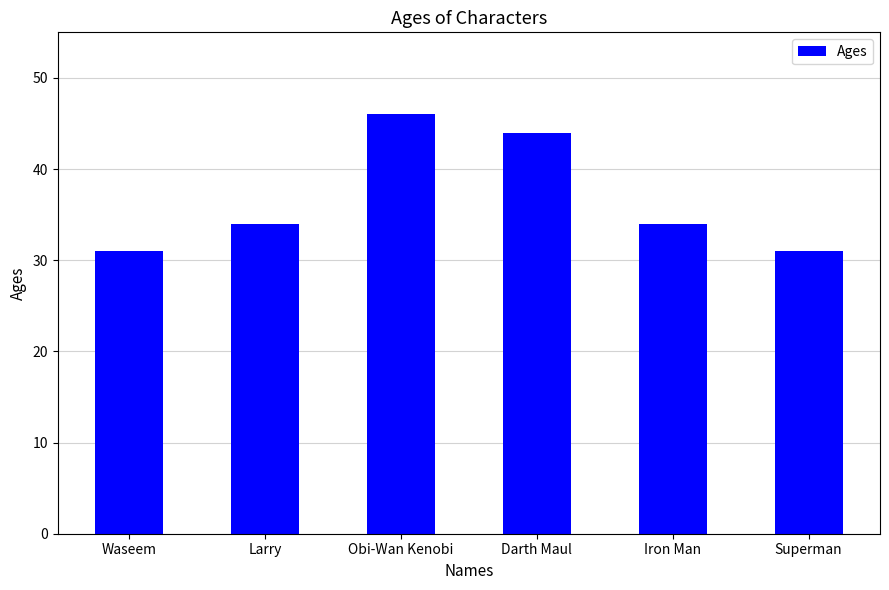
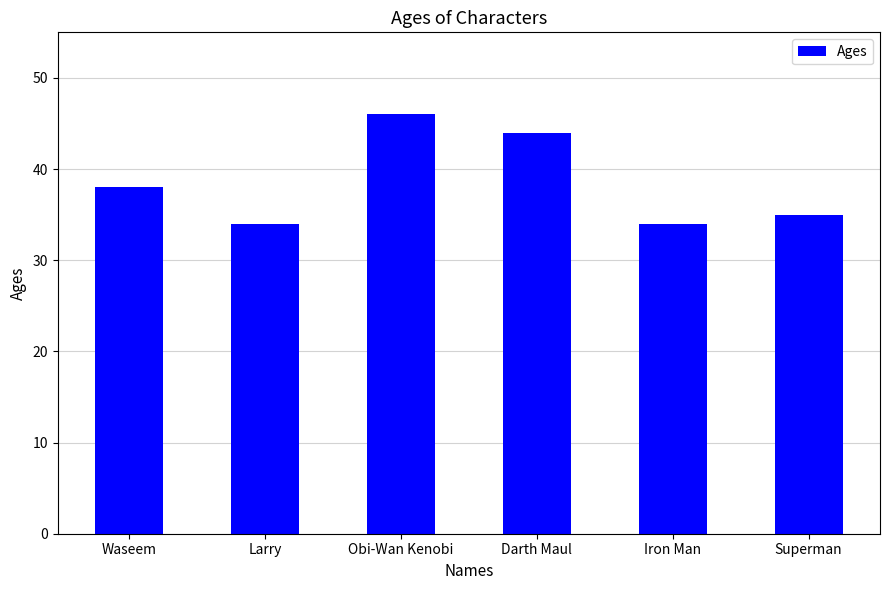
Waseem: 31 -> 38
Superman: 31 -> 35
